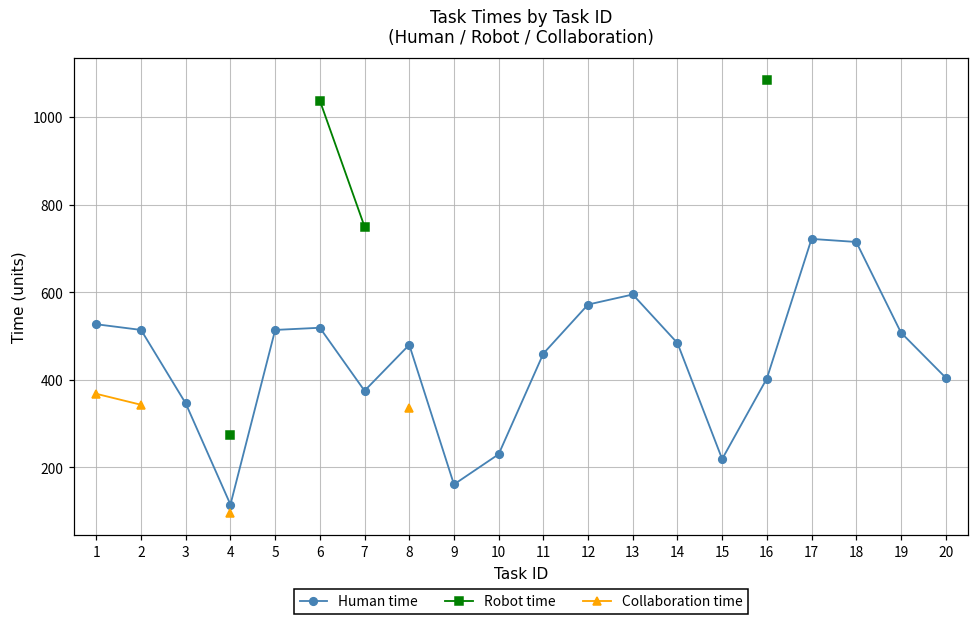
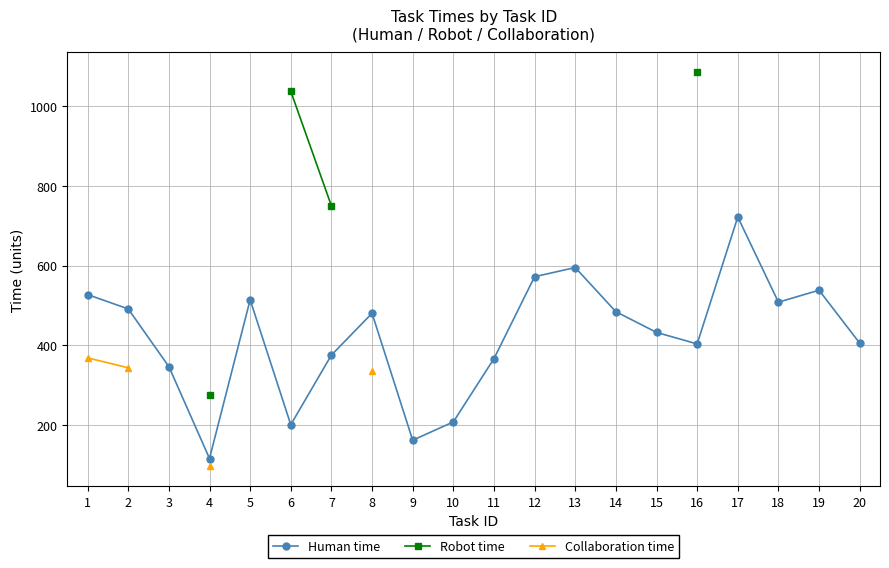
Human time, 2: 510 -> 490
Human time, 6: 520 -> 200
Human time, 10: 230 -> 210
Human time, 11: 460 -> 370
Human time, 15: 220 -> 430
Human time, 18: 720 -> 510
Human time, 19: 510 -> 540
